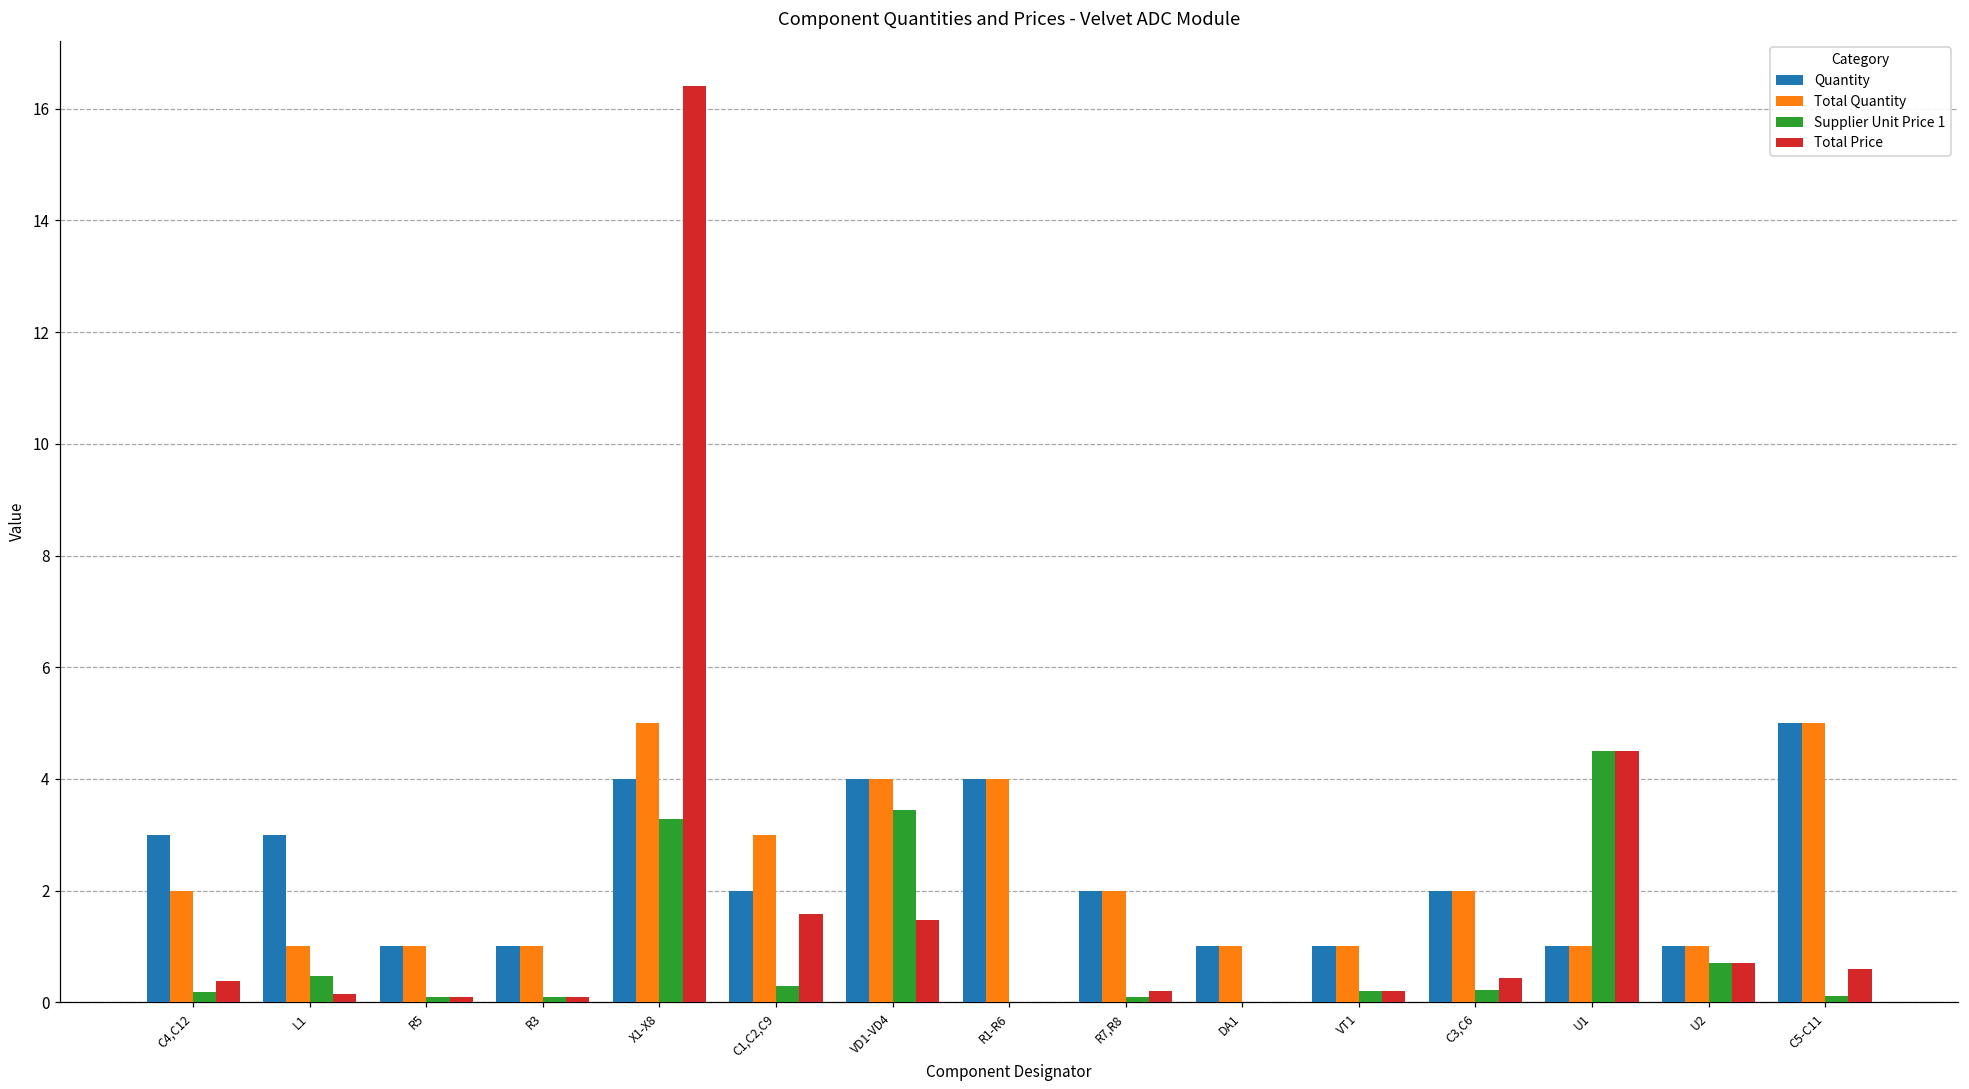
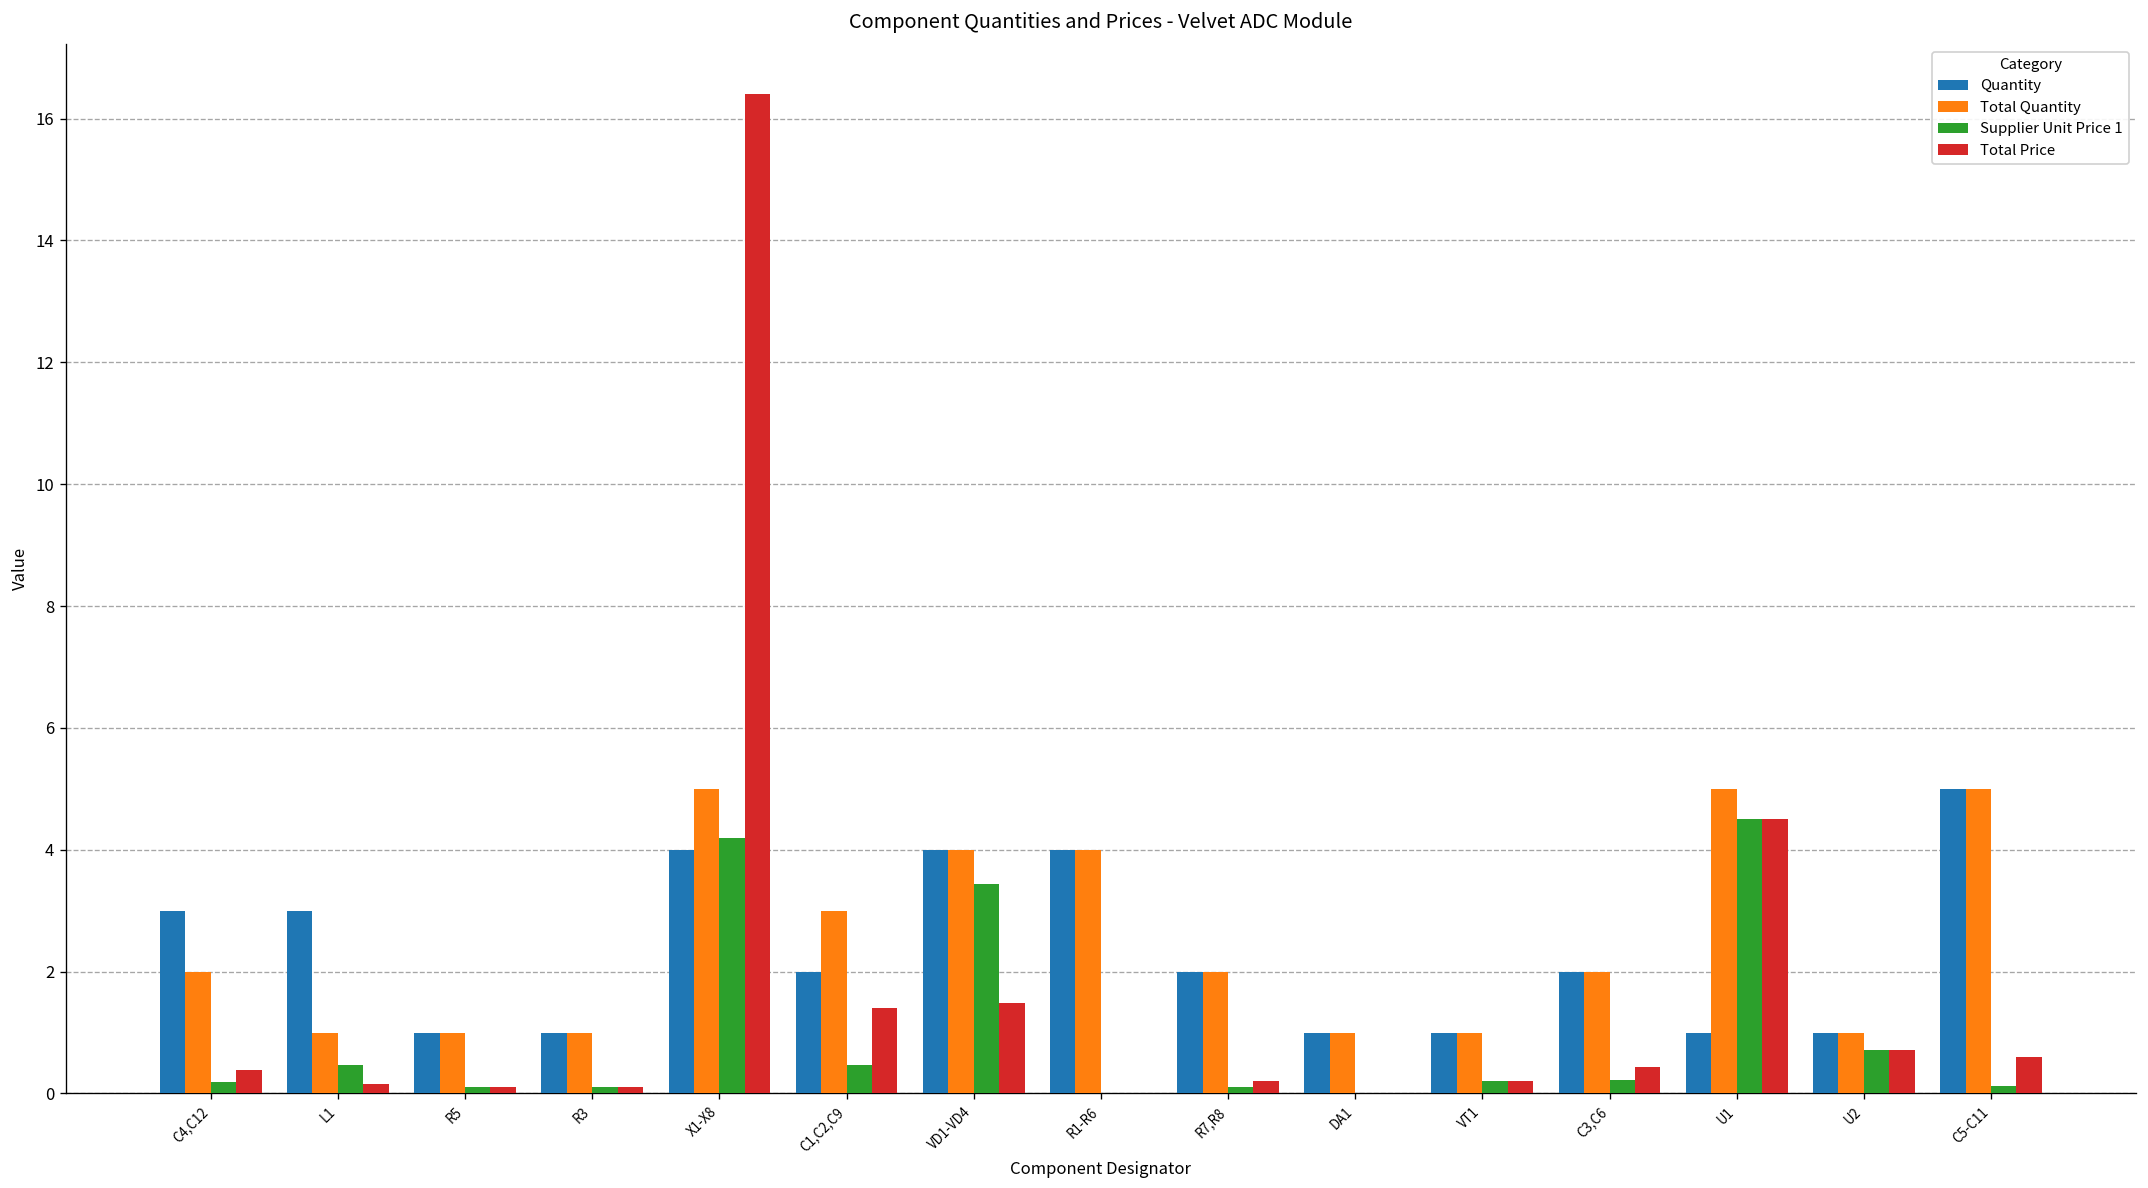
Supplier Unit Price 1, X1-X8: 3.3 -> 4.2
Supplier Unit Price 1, C1,C2,C9: 0.3 -> 0.5
Total Price, C1,C2,C9: 1.6 -> 1.4
Total Quantity, U1: 1 -> 5
